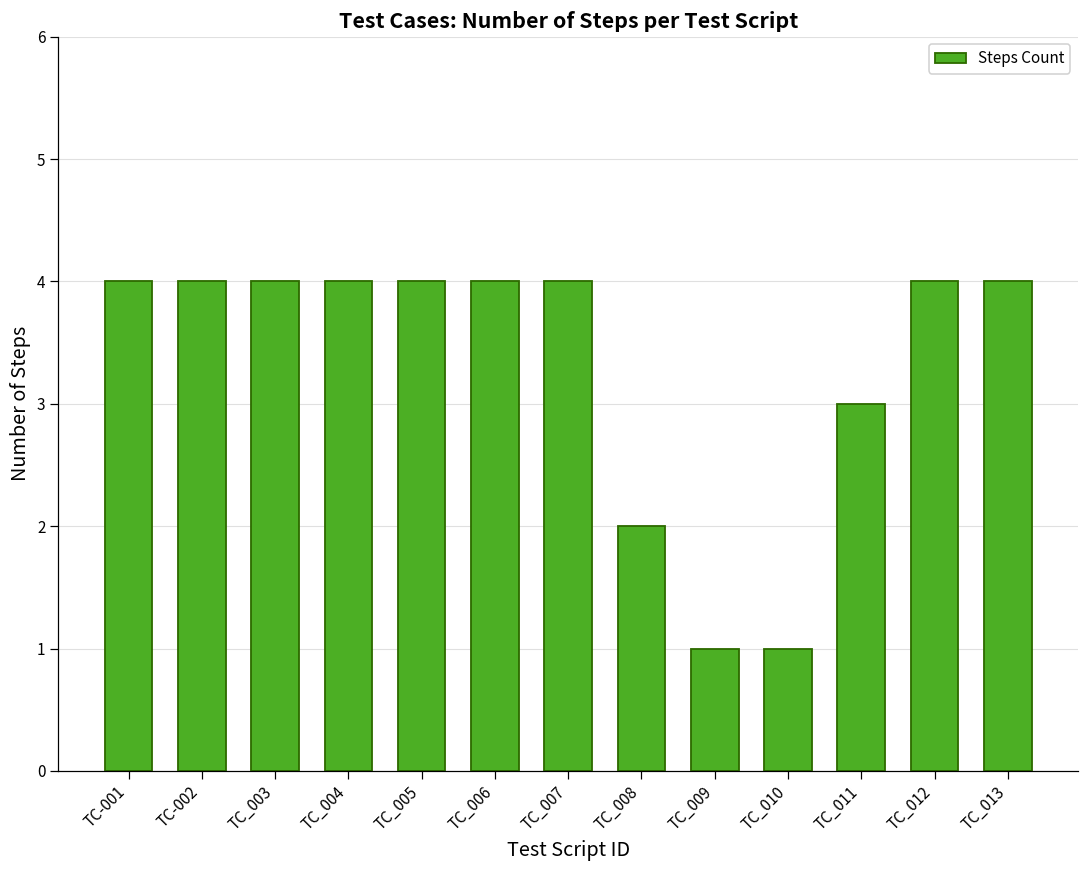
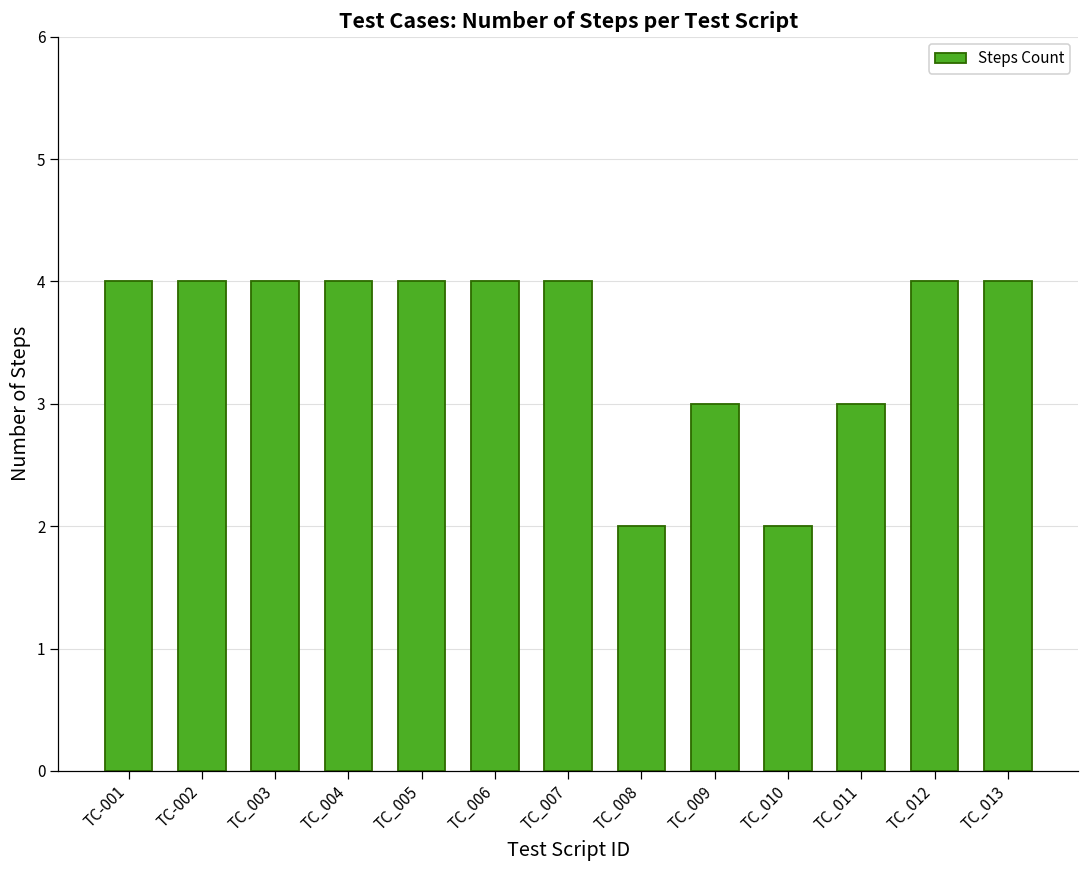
TC_009: 1 -> 3
TC_010: 1 -> 2
